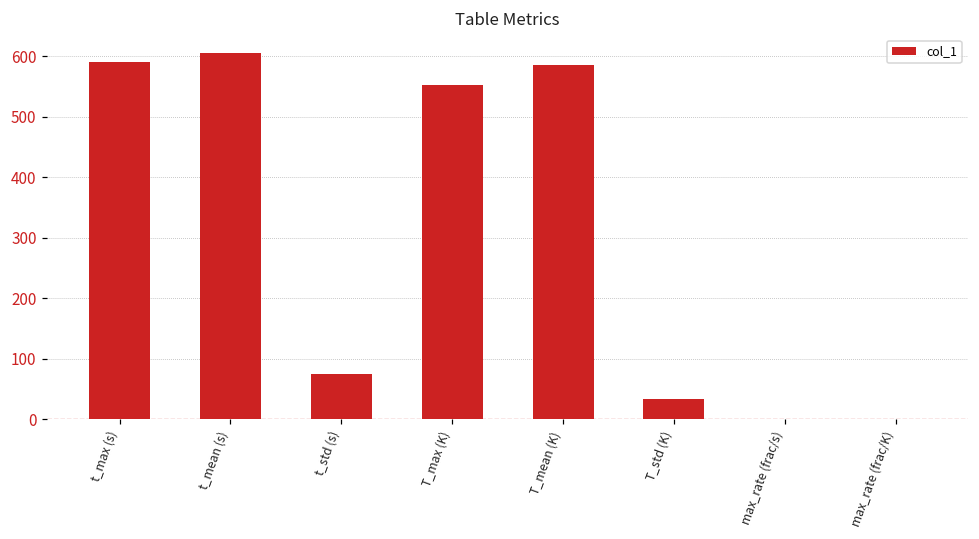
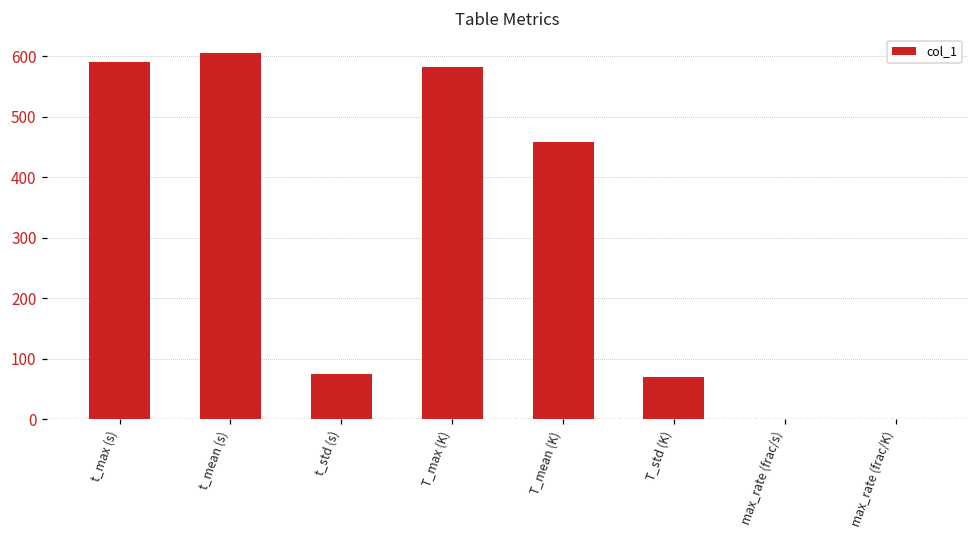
T_max (K): 550 -> 580
T_mean (K): 590 -> 460
T_std (K): 30 -> 70
